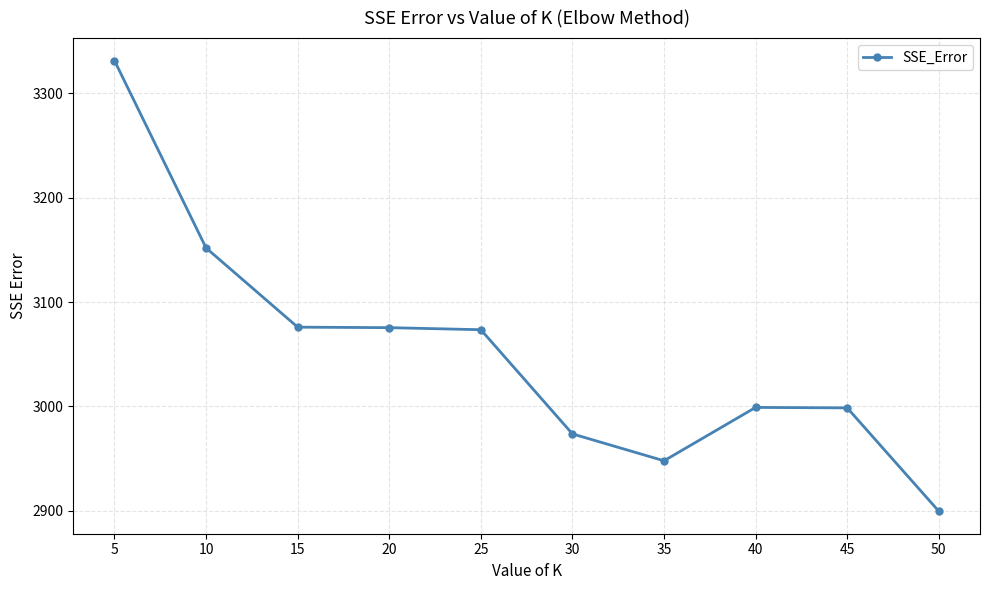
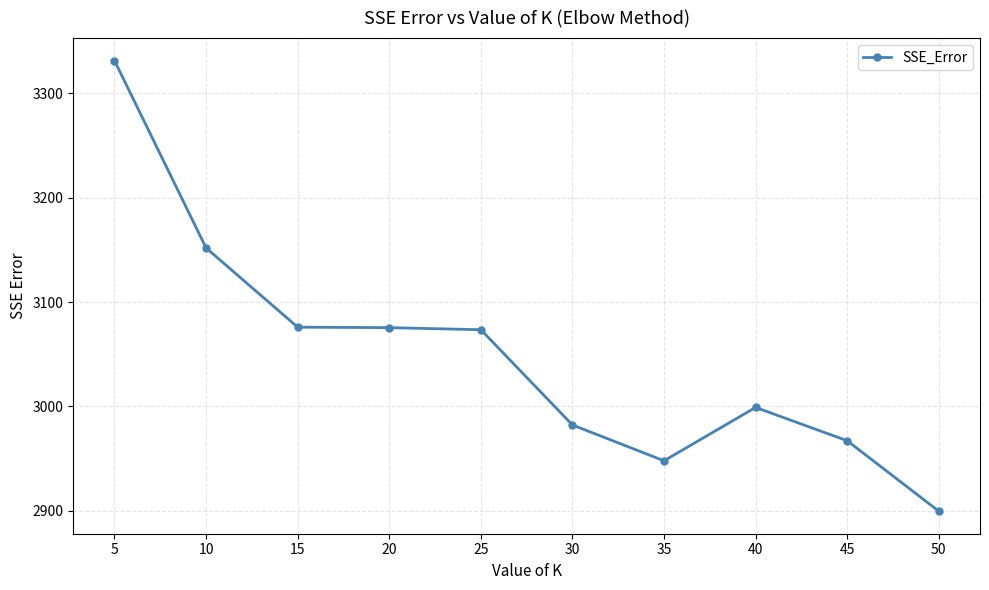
30: 2974 -> 2982
45: 2999 -> 2967
